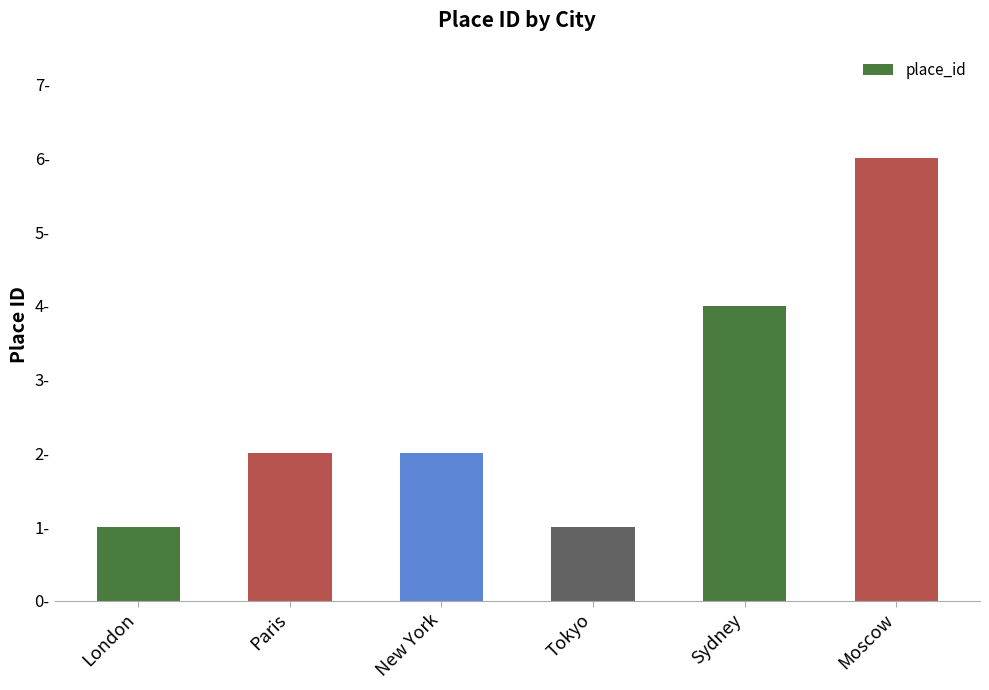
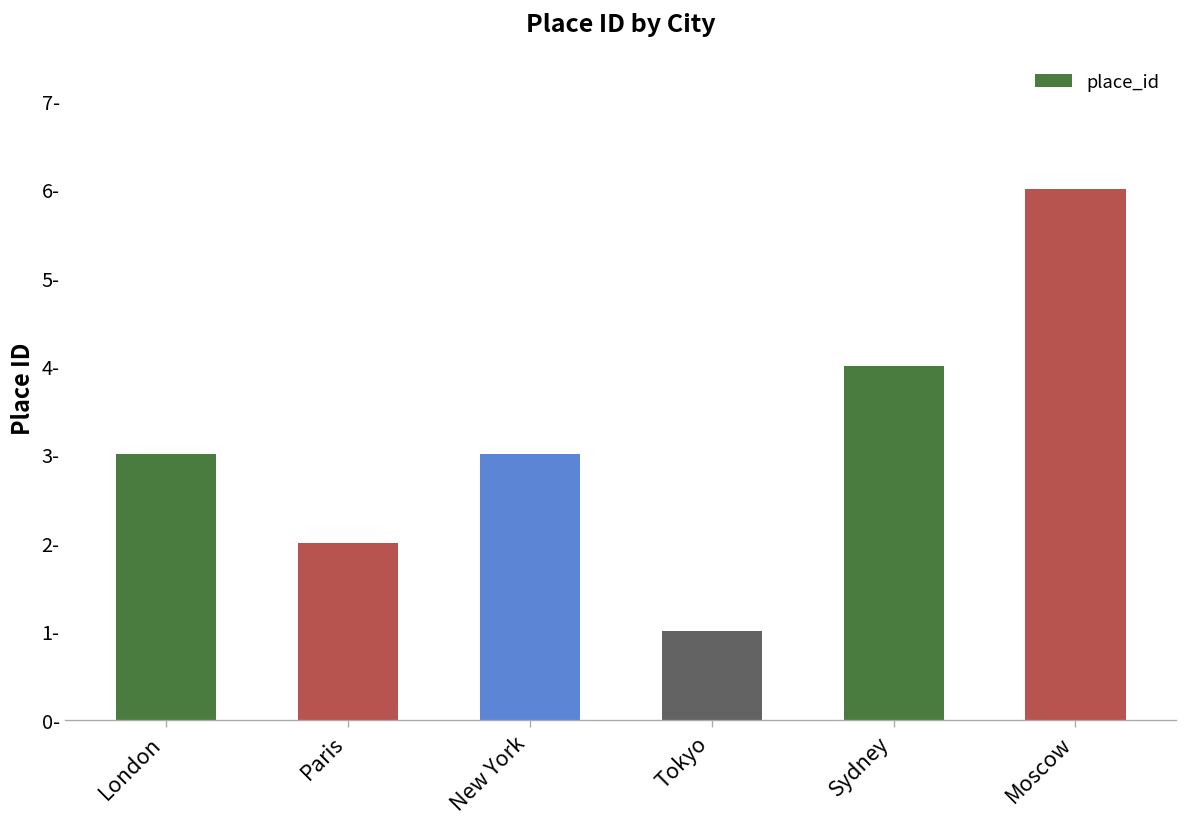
London: 1- -> 3-
New York: 2- -> 3-
